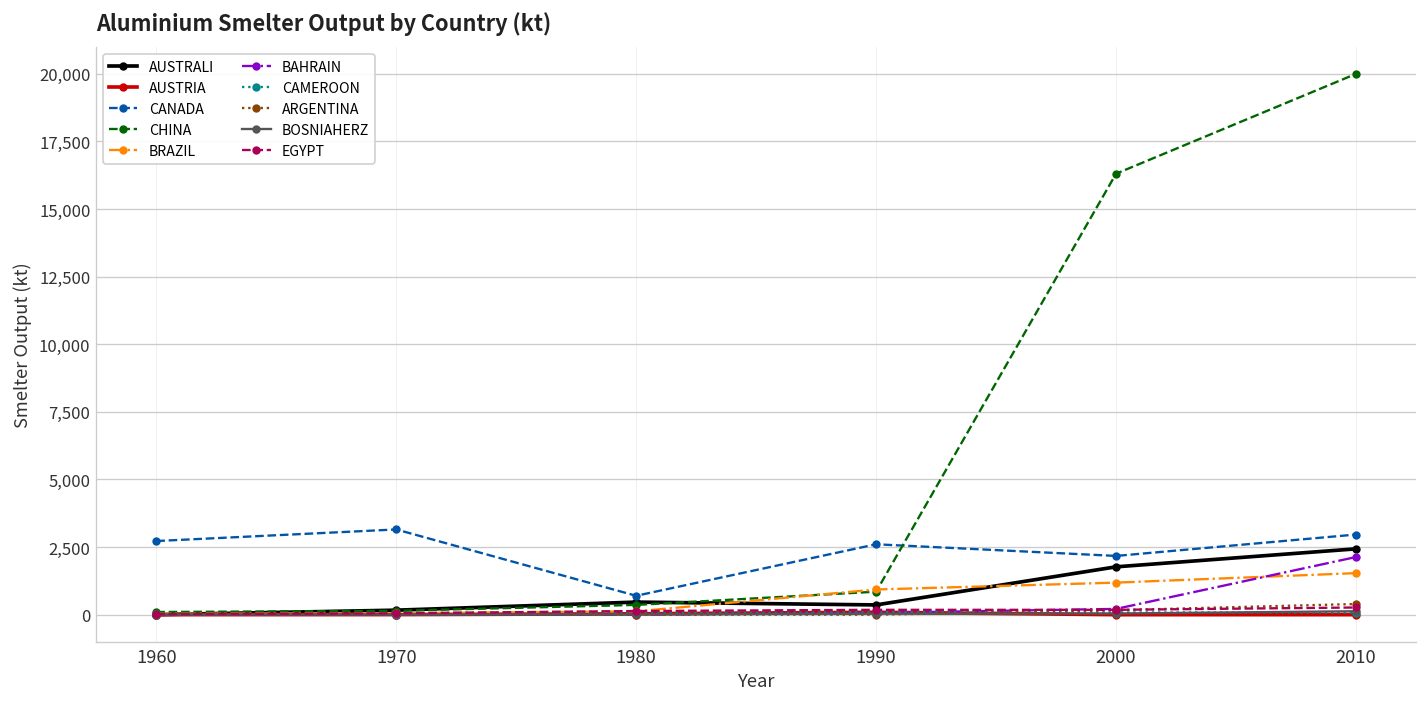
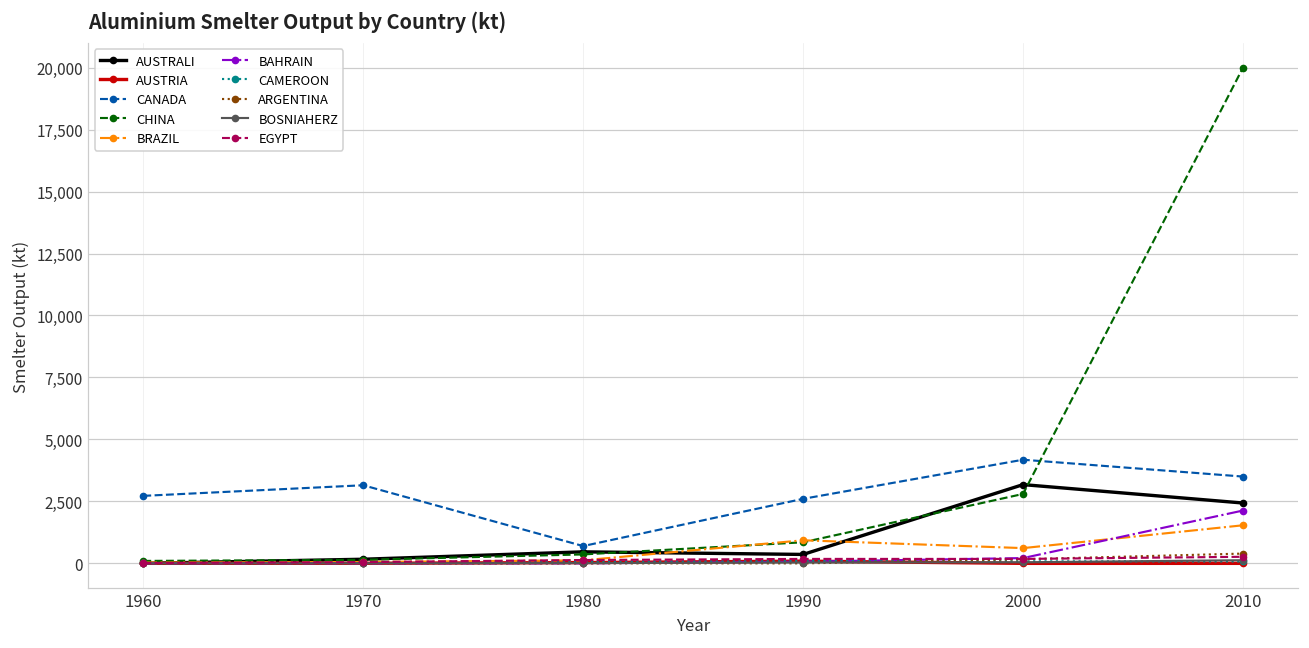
AUSTRALI, 2000: 1,800 -> 3,200
CANADA, 2000: 2,200 -> 4,200
CHINA, 2000: 16,300 -> 2,800
BRAZIL, 2000: 1,200 -> 600
CANADA, 2010: 3,000 -> 3,500
